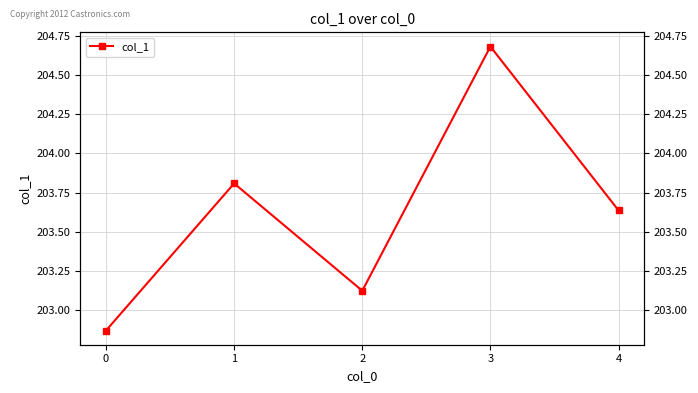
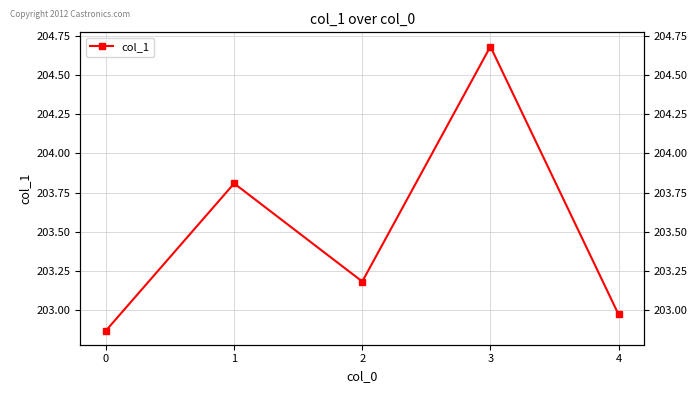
2: 203.13 -> 203.18
4: 203.64 -> 202.98
